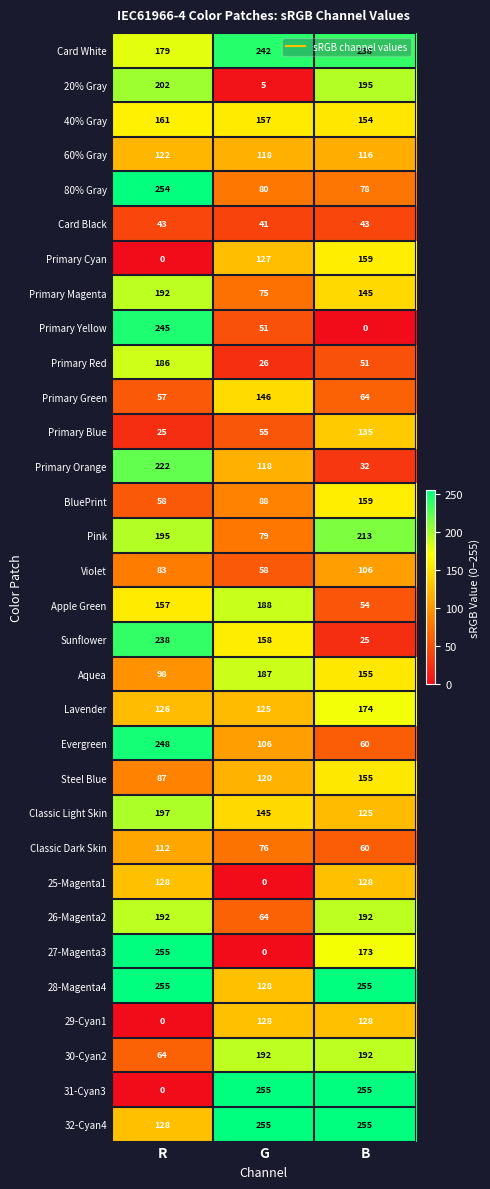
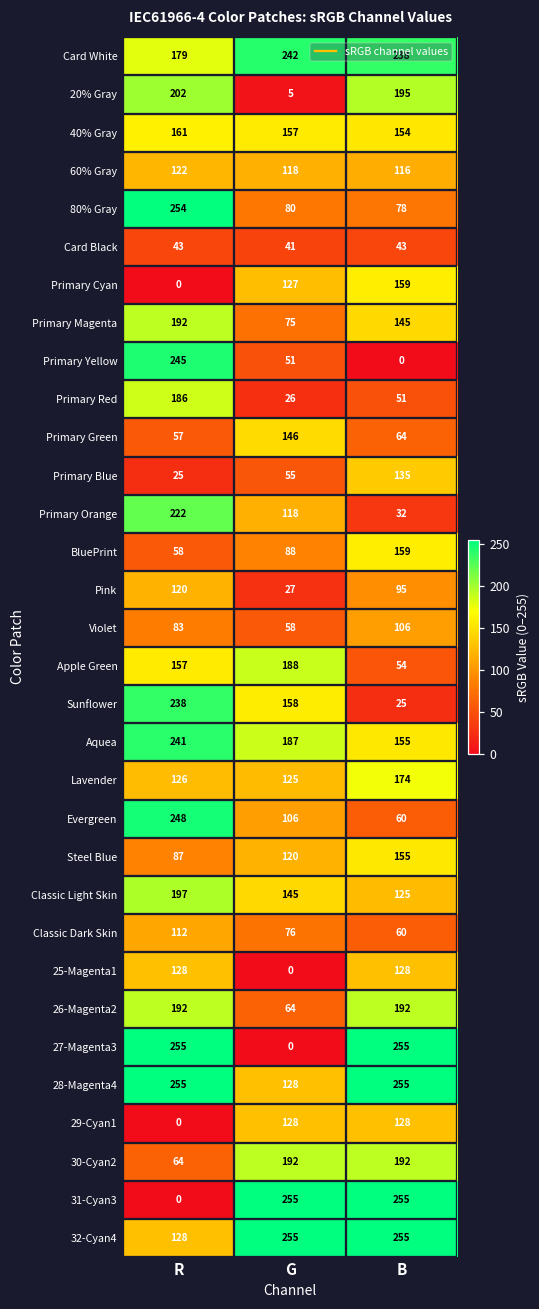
Pink, R: 195 -> 120
Pink, G: 79 -> 27
Pink, B: 213 -> 95
Aquea, R: 98 -> 241
27-Magenta3, B: 173 -> 255
